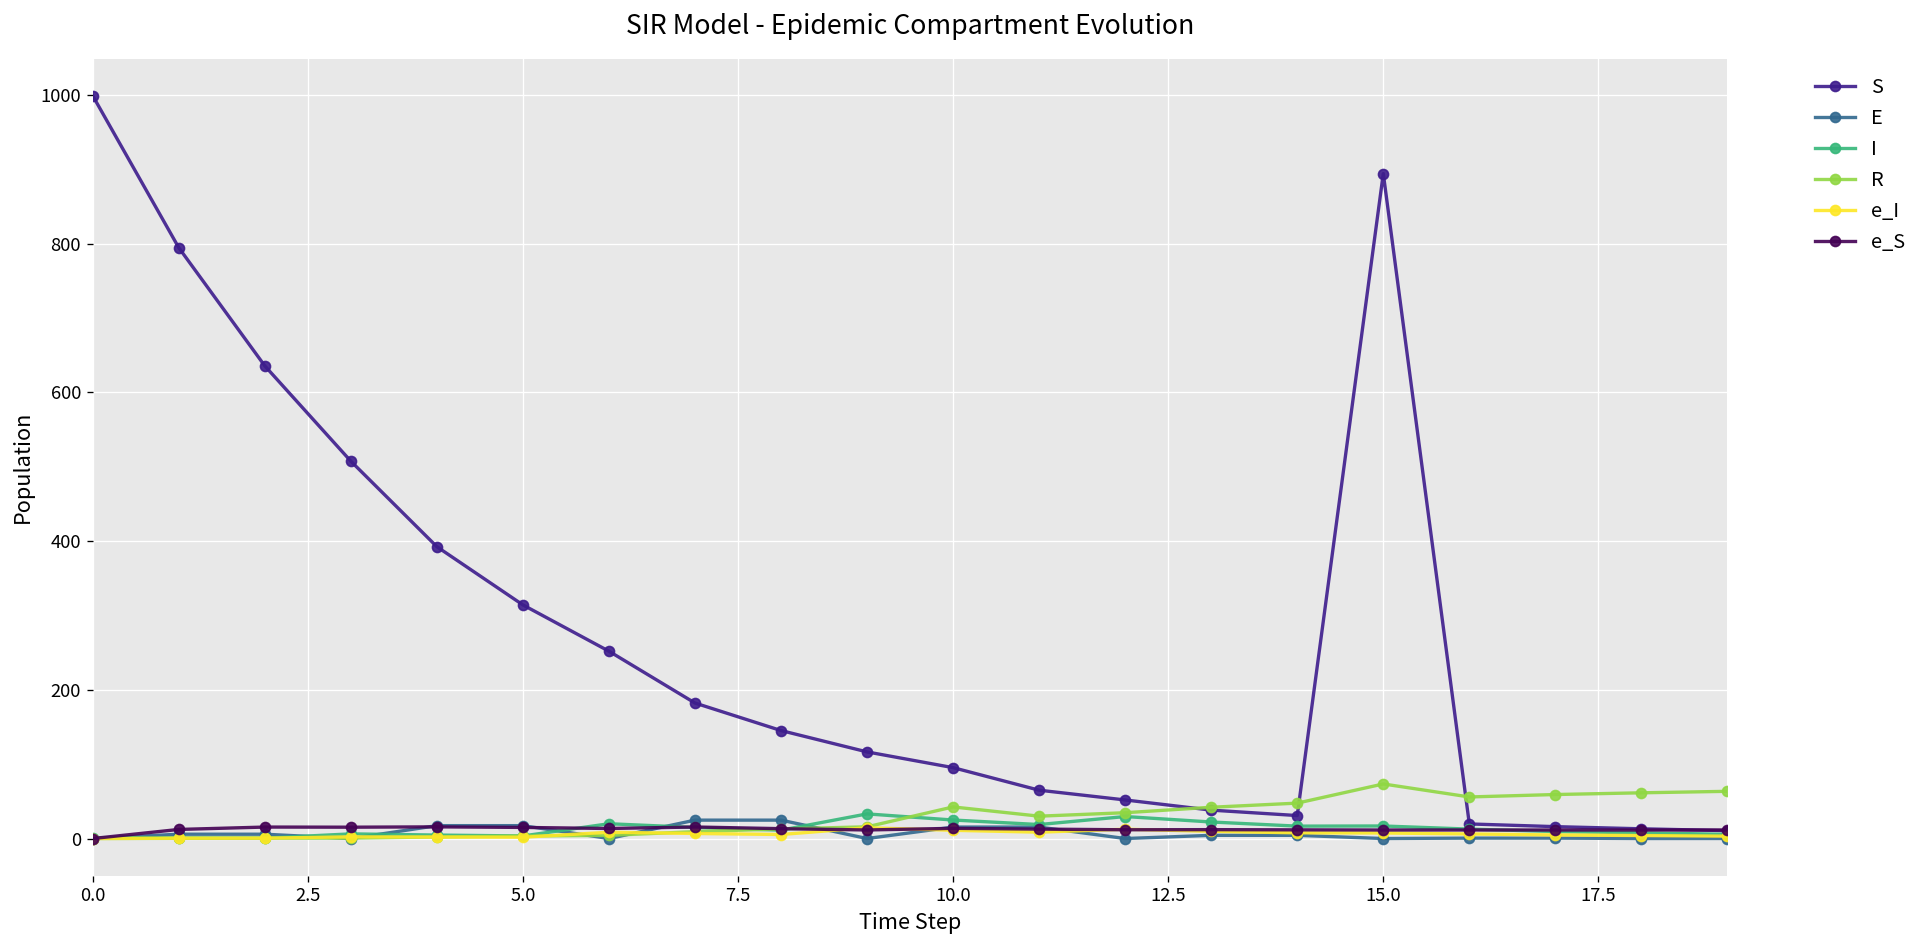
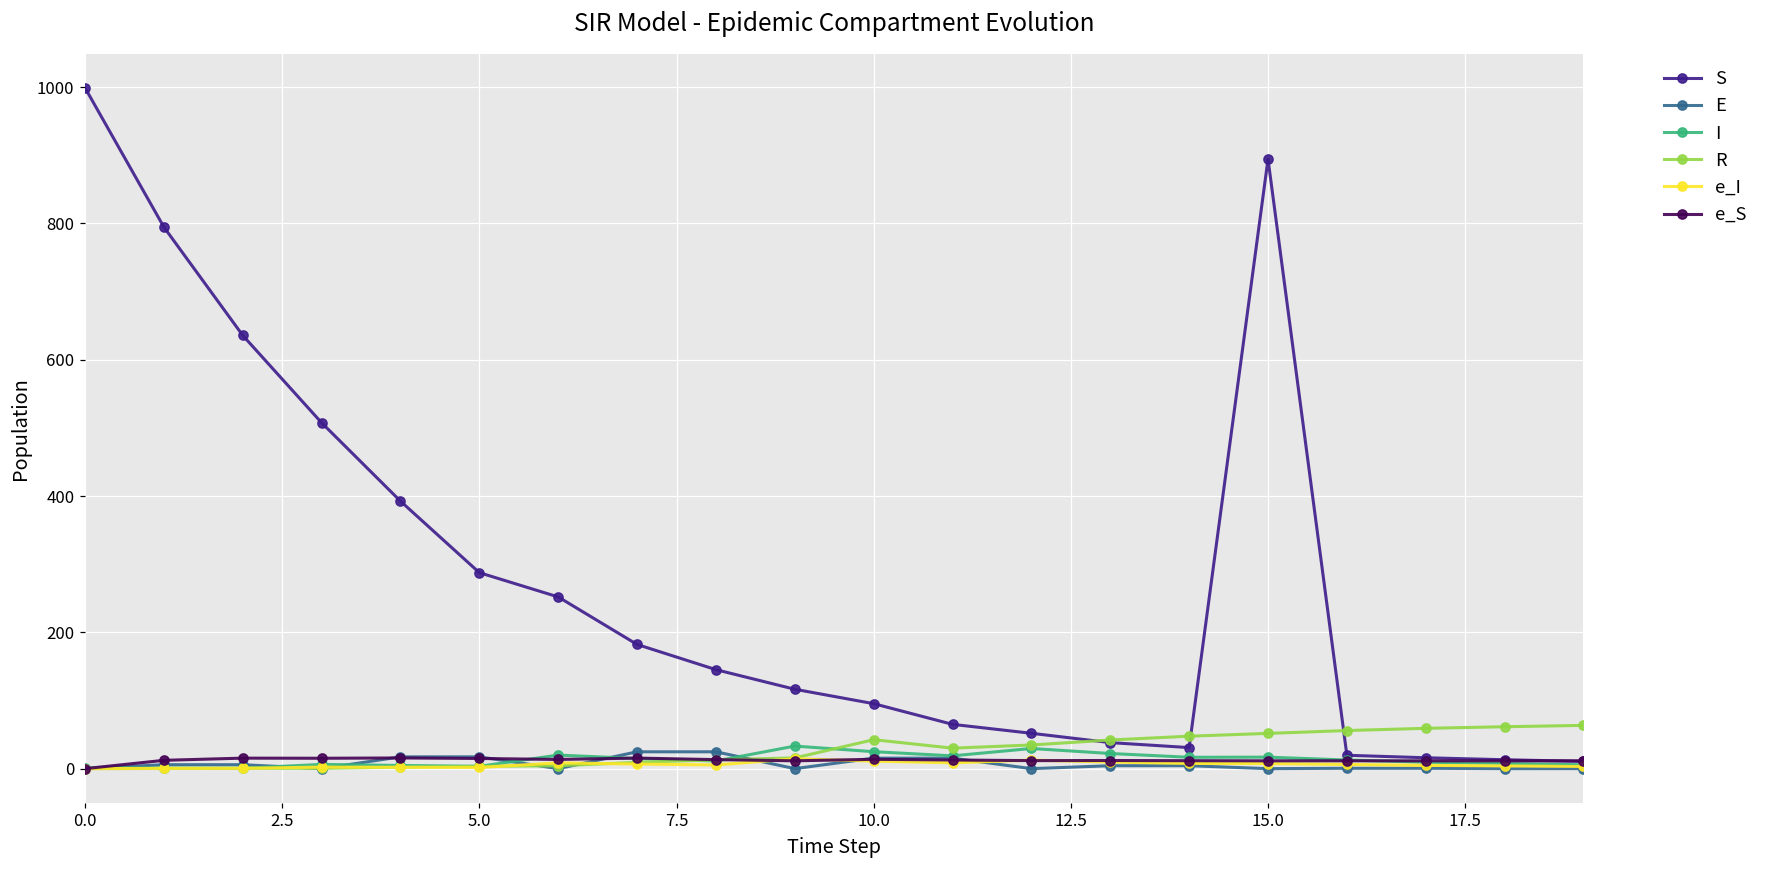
S, 5.0: 310 -> 290
R, 15.0: 70 -> 50
